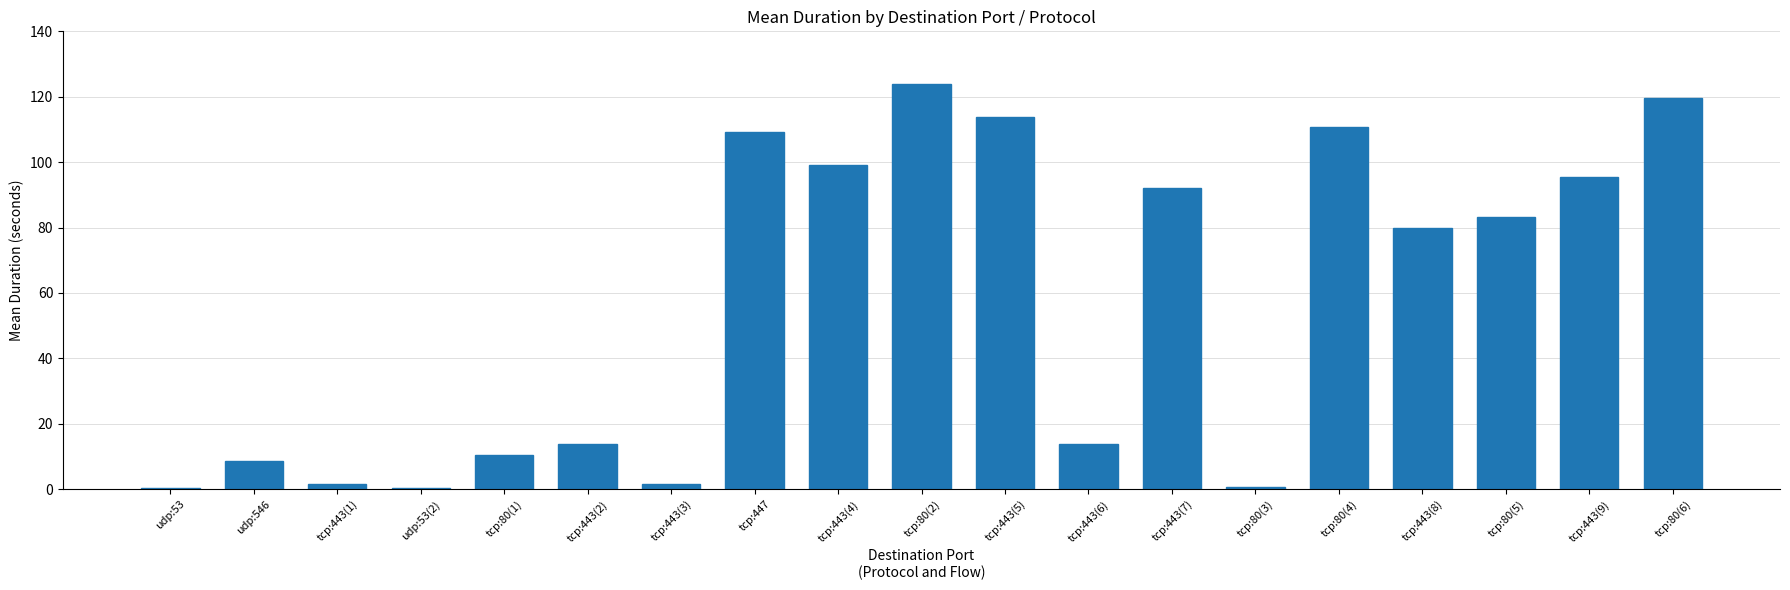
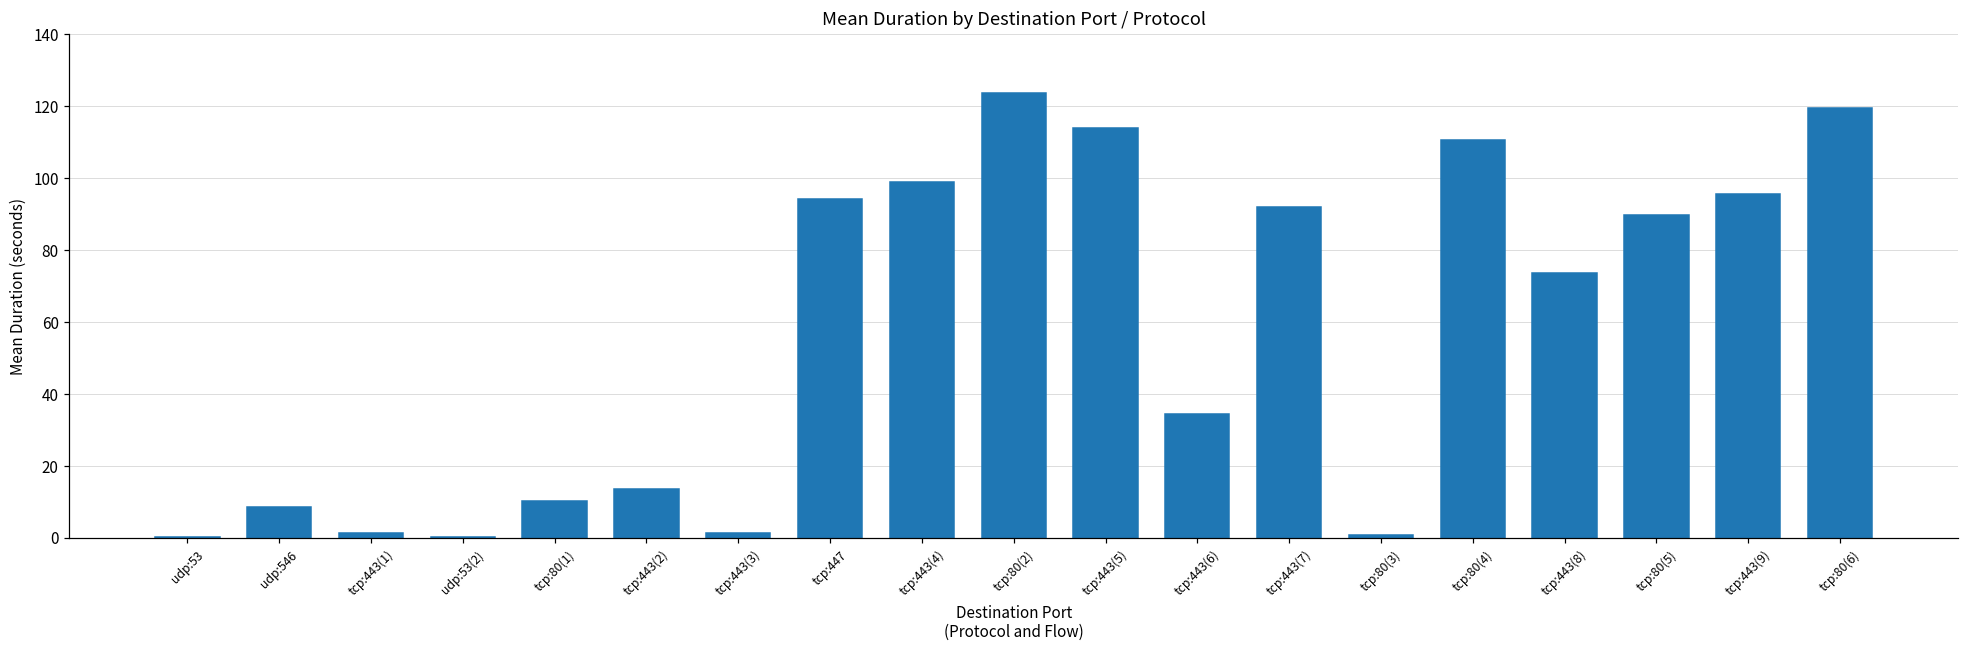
tcp:447: 109 -> 94
tcp:443(6): 14 -> 34
tcp:443(8): 80 -> 74
tcp:80(5): 83 -> 90
